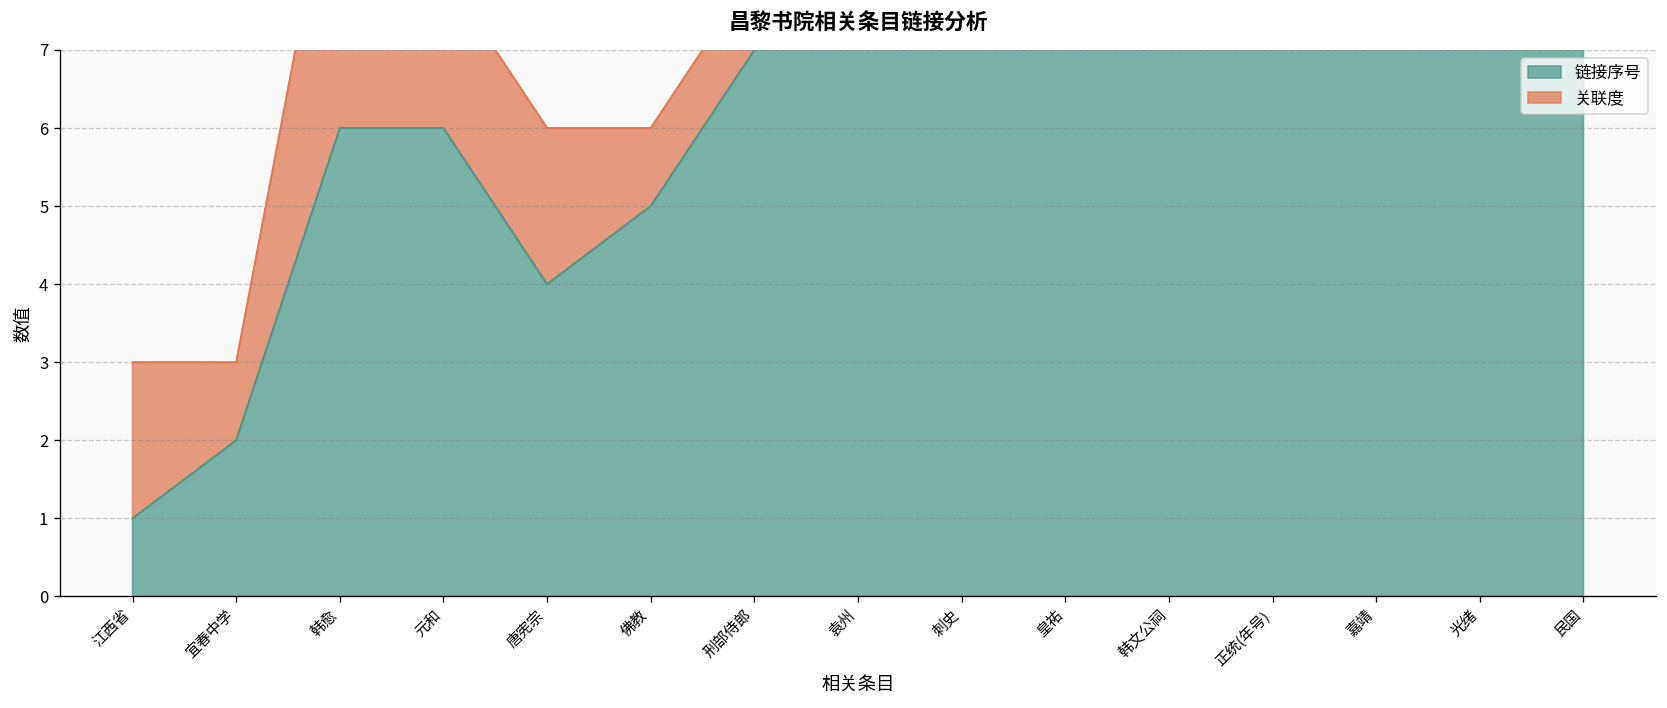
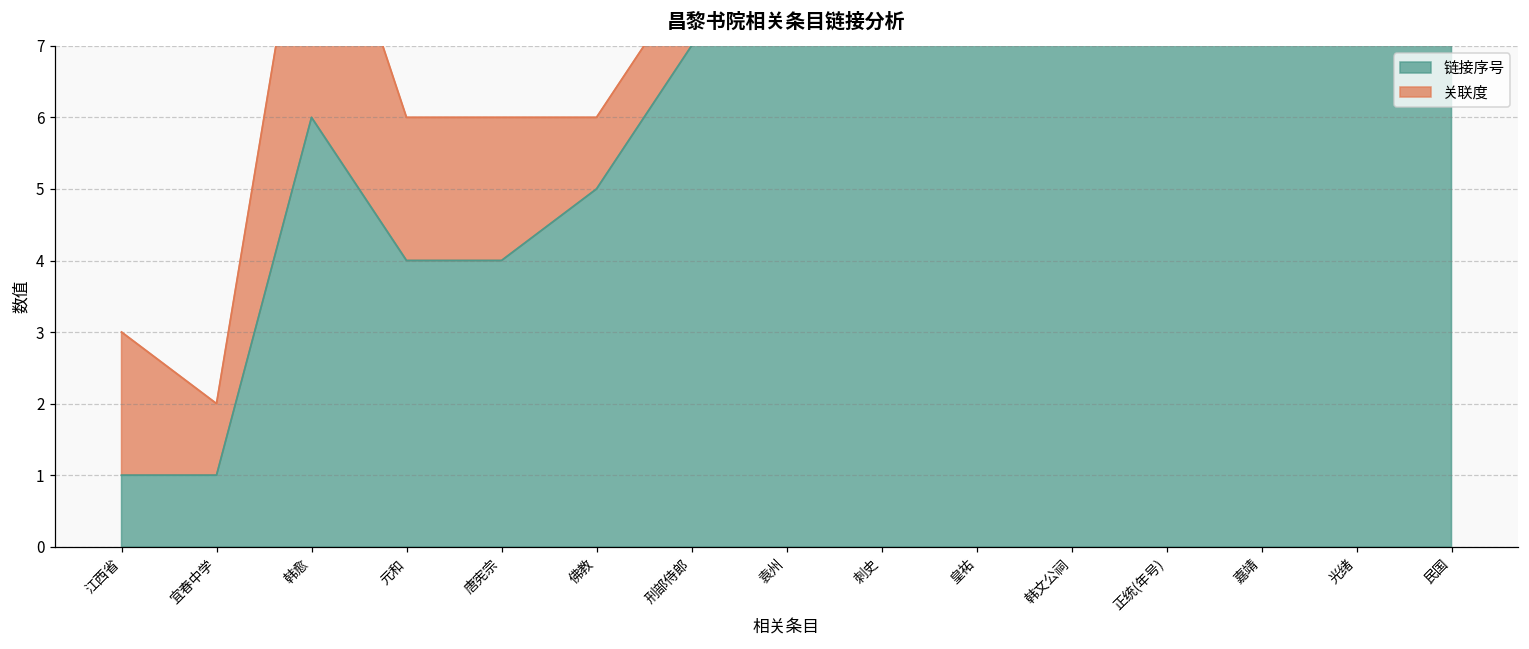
链接序号, 宜春中学: 2 -> 1
链接序号, 元和: 6 -> 4
